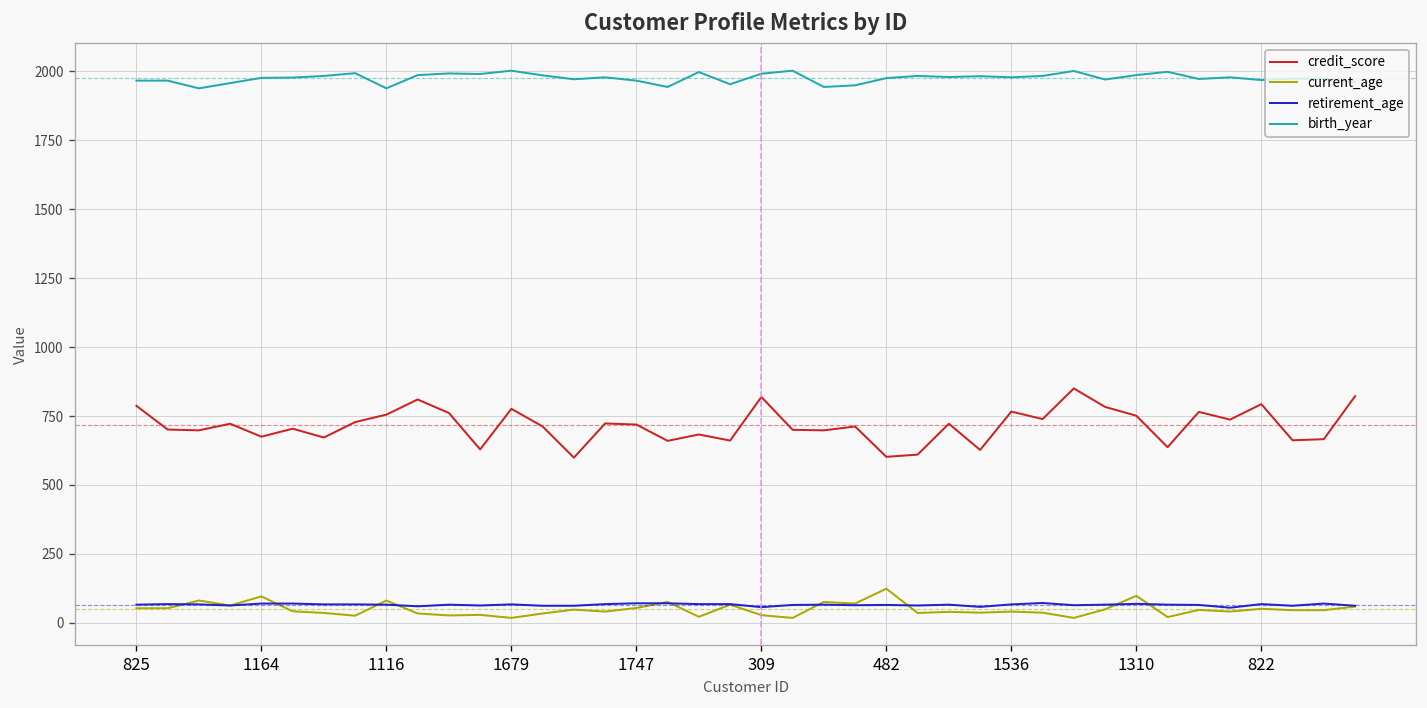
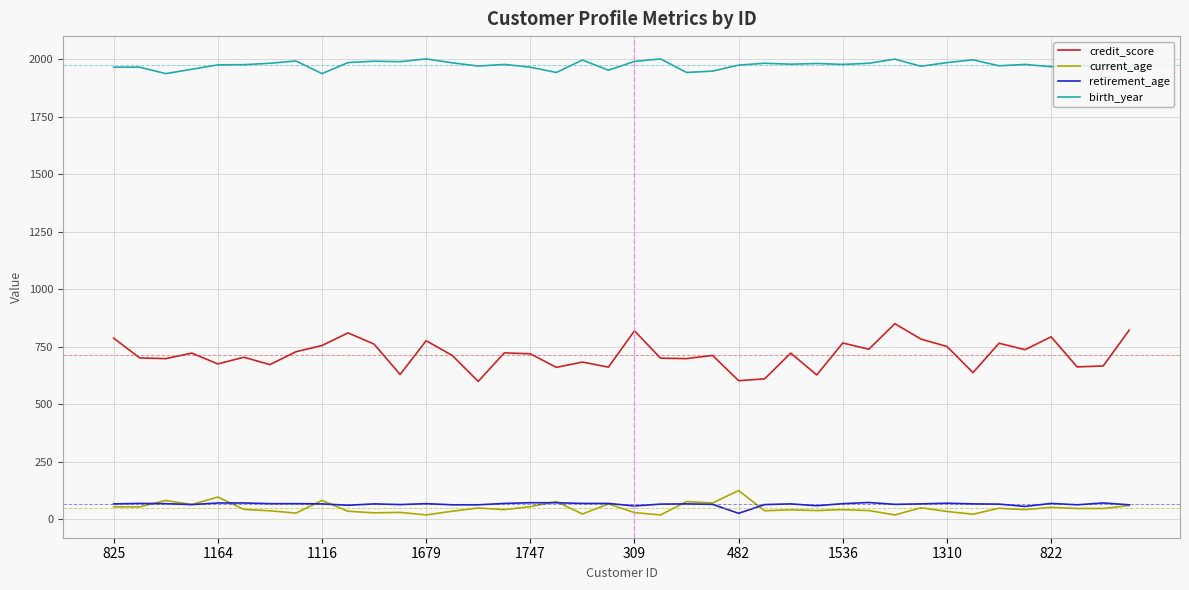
retirement_age, 482: 70 -> 30
current_age, 1310: 100 -> 30
